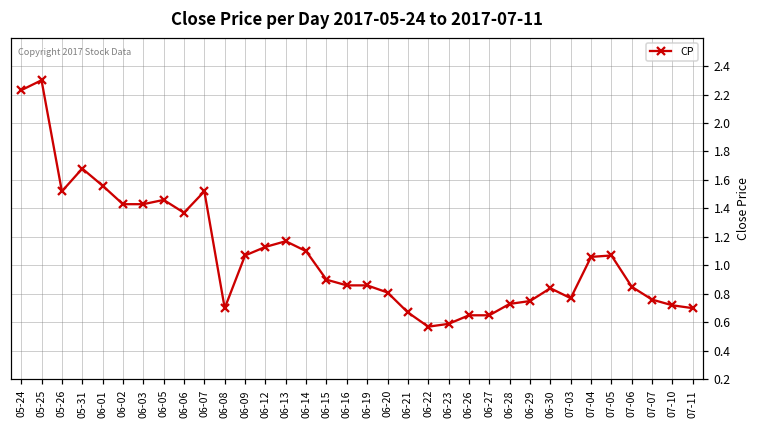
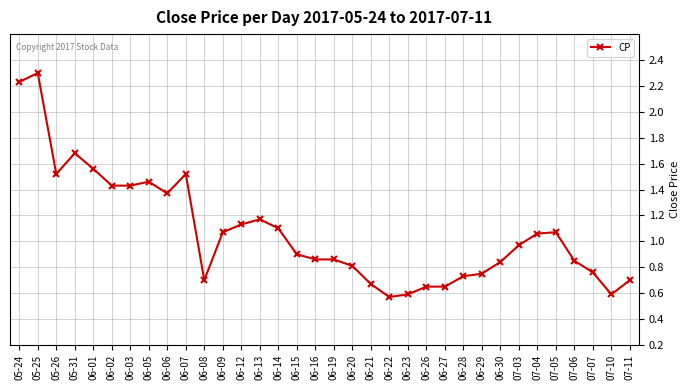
07-03: 0.77 -> 0.97
07-10: 0.72 -> 0.59
